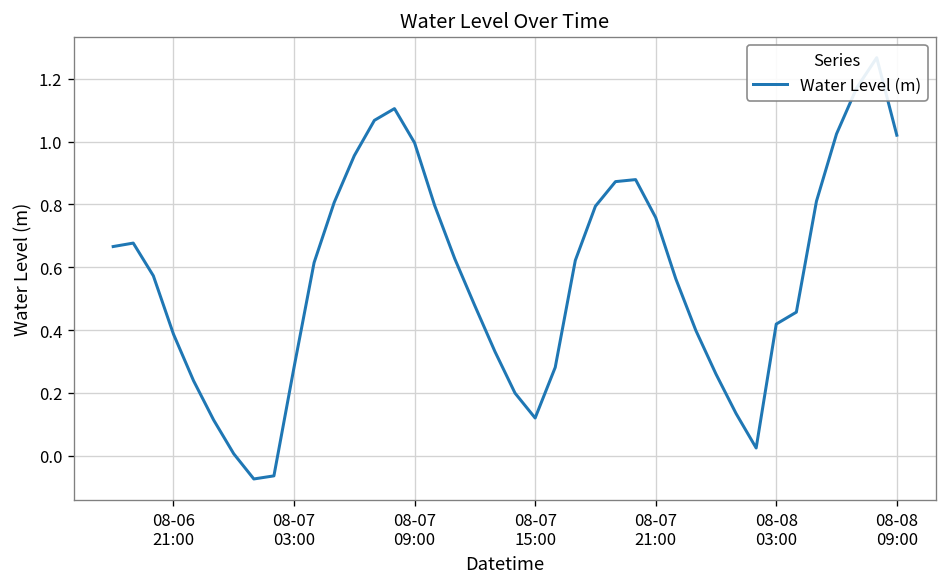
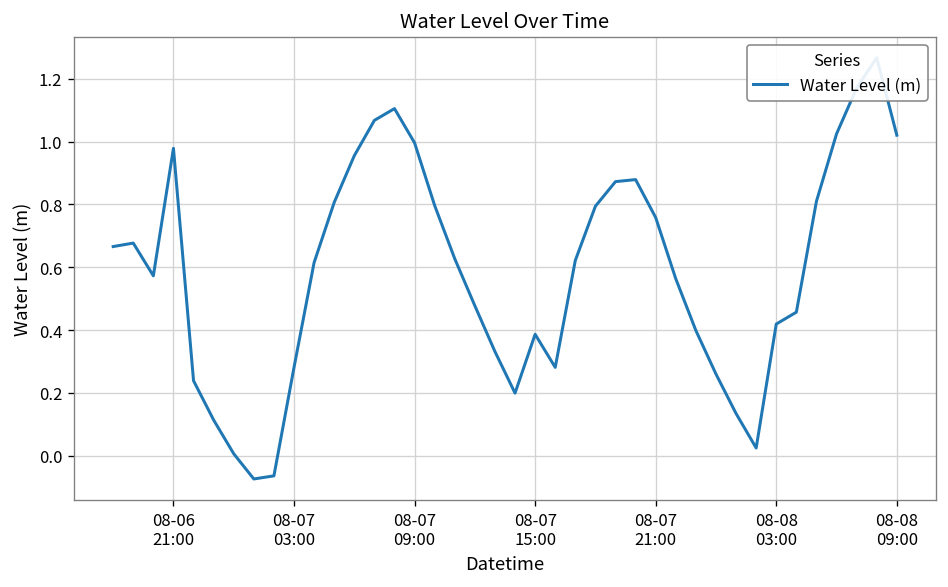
08-06 21:00: 0.39 -> 0.98
08-07 15:00: 0.12 -> 0.39
